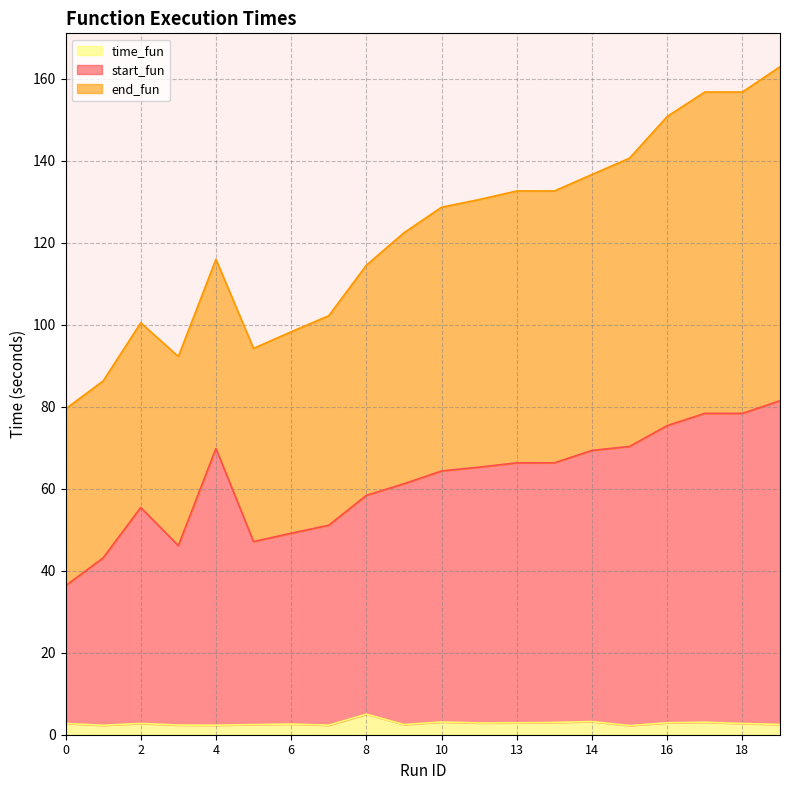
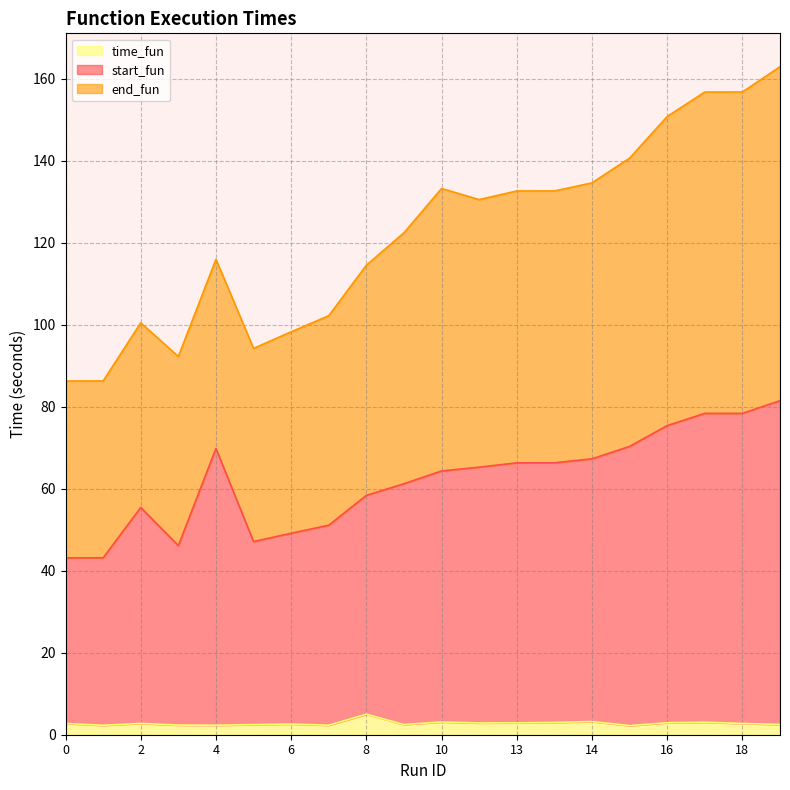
start_fun, 0: 34 -> 40
end_fun, 10: 64 -> 69
start_fun, 14: 66 -> 64
